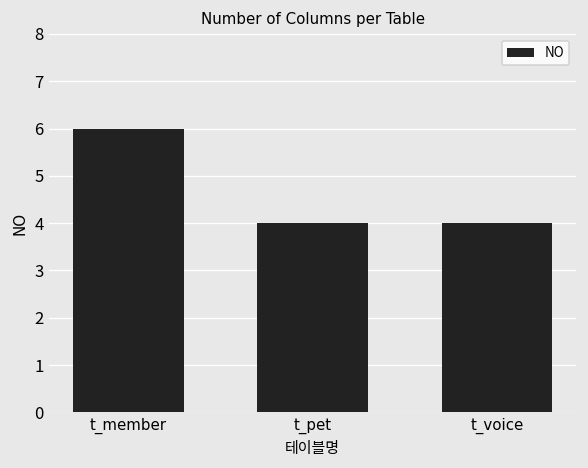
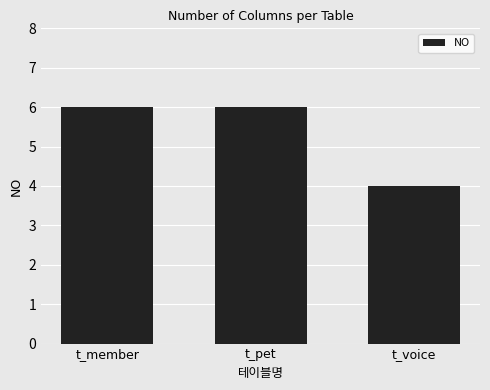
t_pet: 4 -> 6
